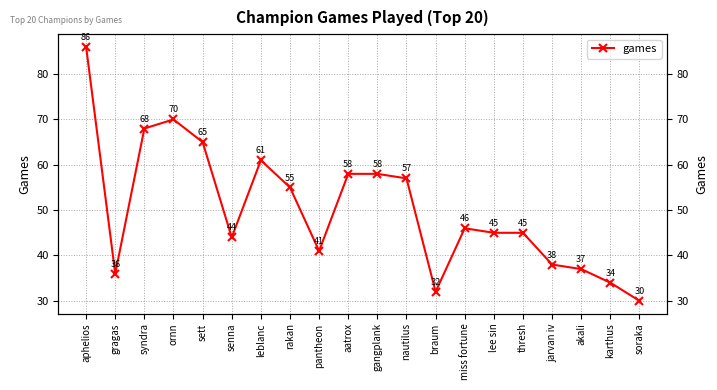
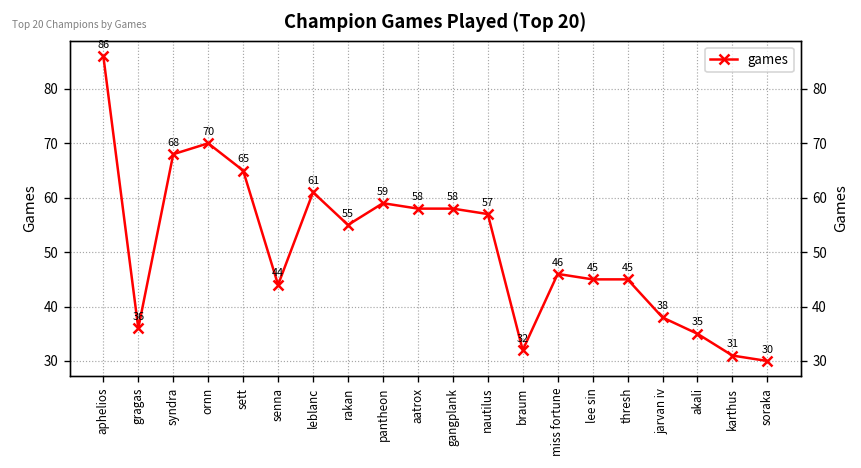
pantheon: 41 -> 59
akali: 37 -> 35
karthus: 34 -> 31
